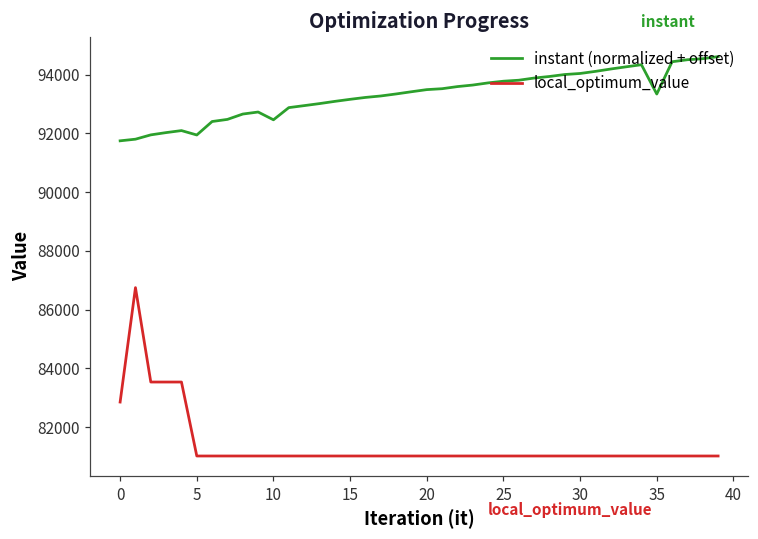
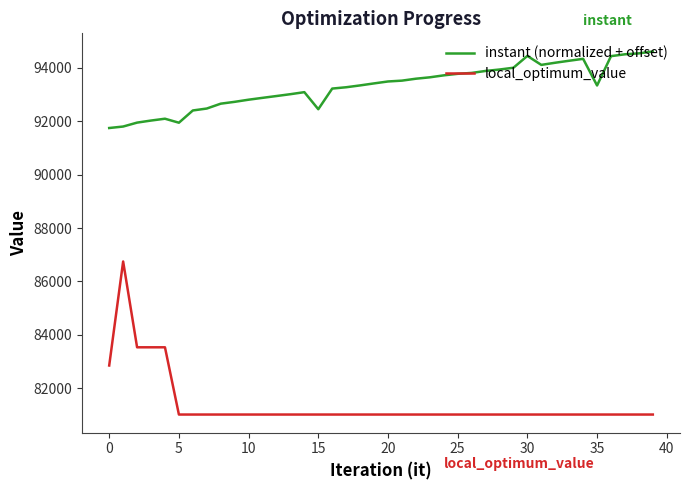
instant (normalized + offset), 10: 92500 -> 92800
instant (normalized + offset), 15: 93200 -> 92500
instant (normalized + offset), 30: 94000 -> 94400
